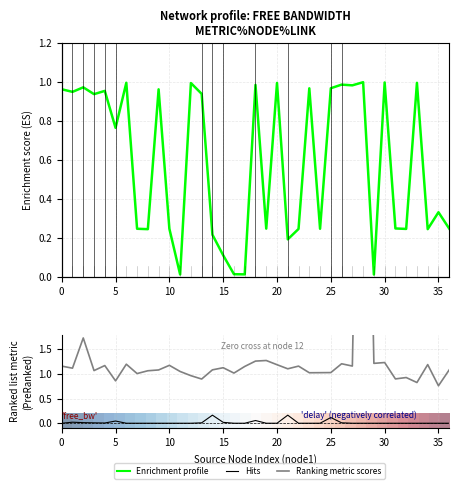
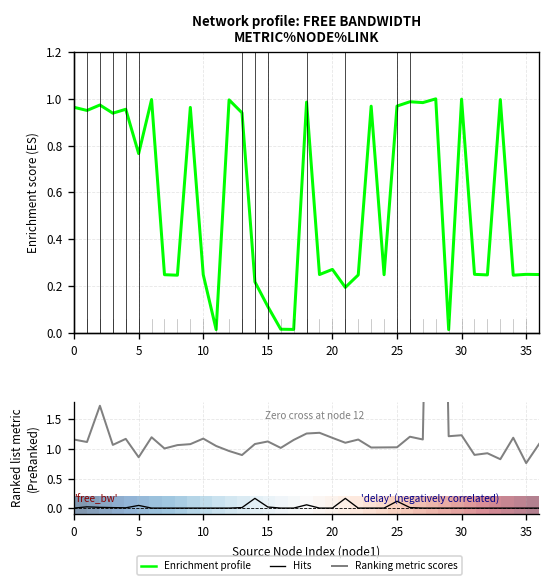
Network profile: FREE BANDWIDTH METRIC%NODE%LINK, 20: 1.00 -> 0.27
Network profile: FREE BANDWIDTH METRIC%NODE%LINK, 35: 0.33 -> 0.25
